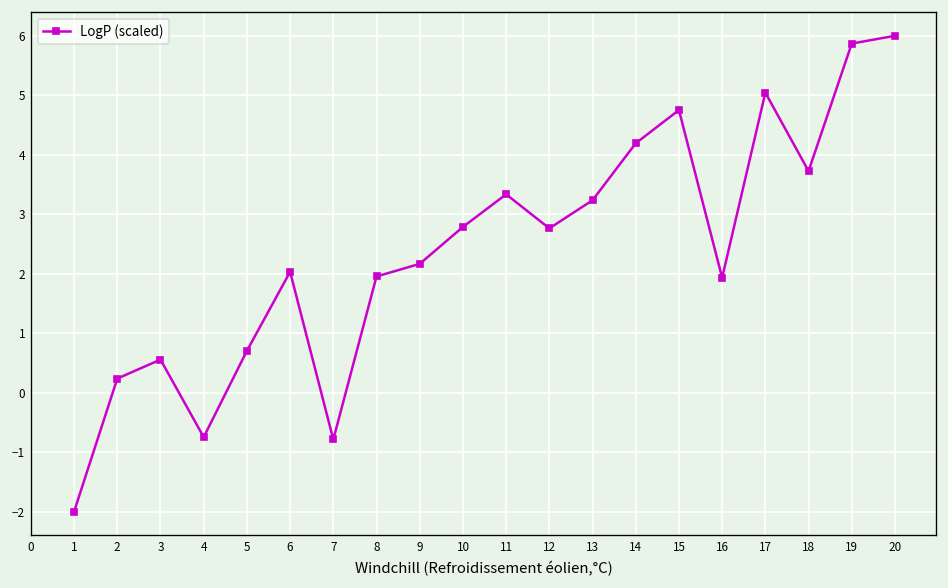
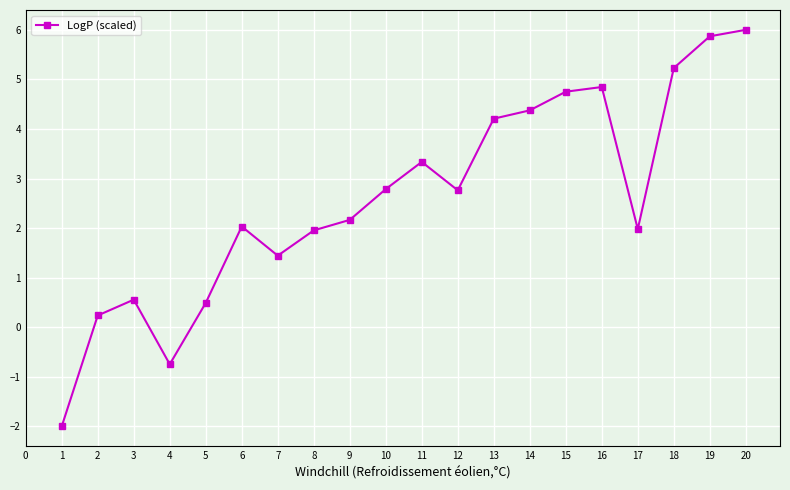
5: 0.7 -> 0.5
7: -0.8 -> 1.4
13: 3.2 -> 4.2
14: 4.2 -> 4.4
16: 1.9 -> 4.8
17: 5.0 -> 2.0
18: 3.7 -> 5.2
